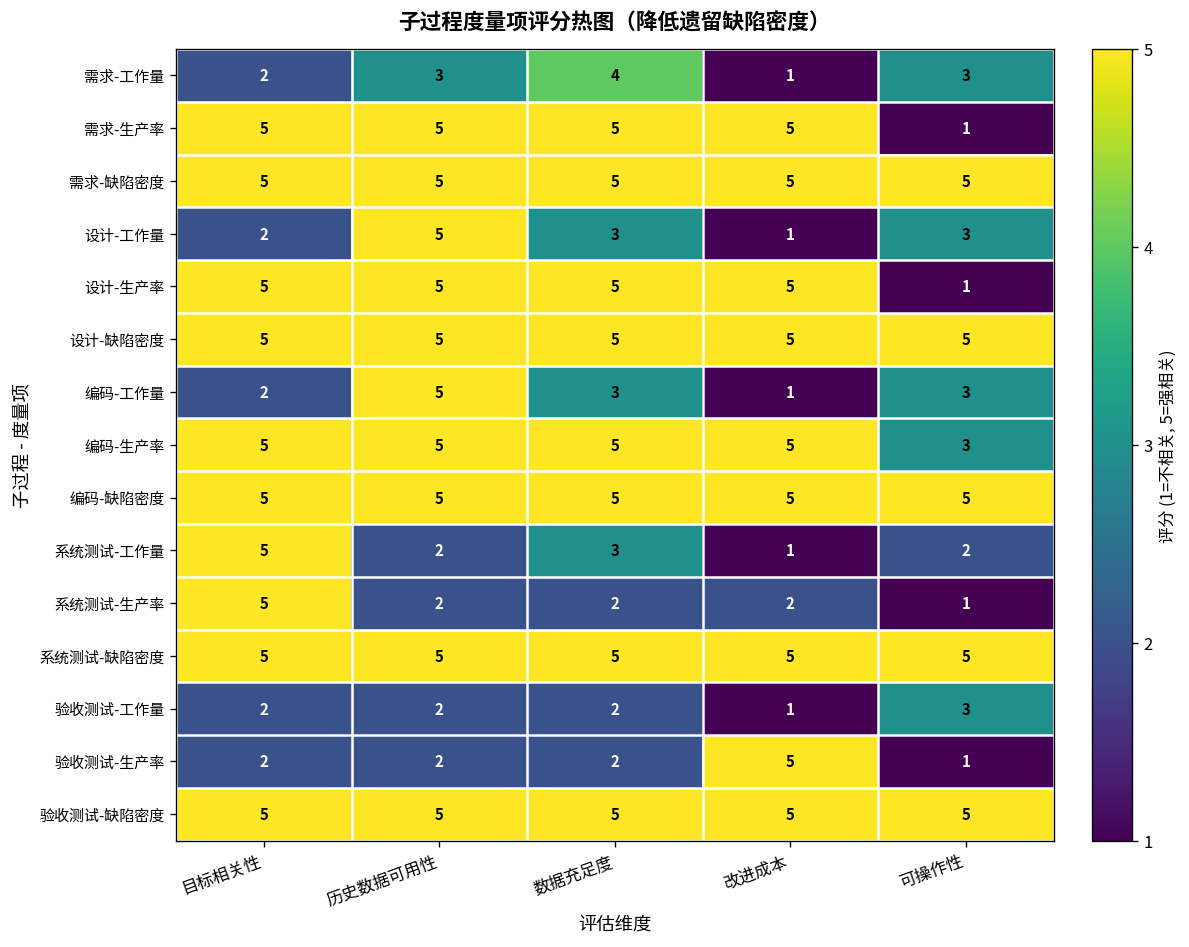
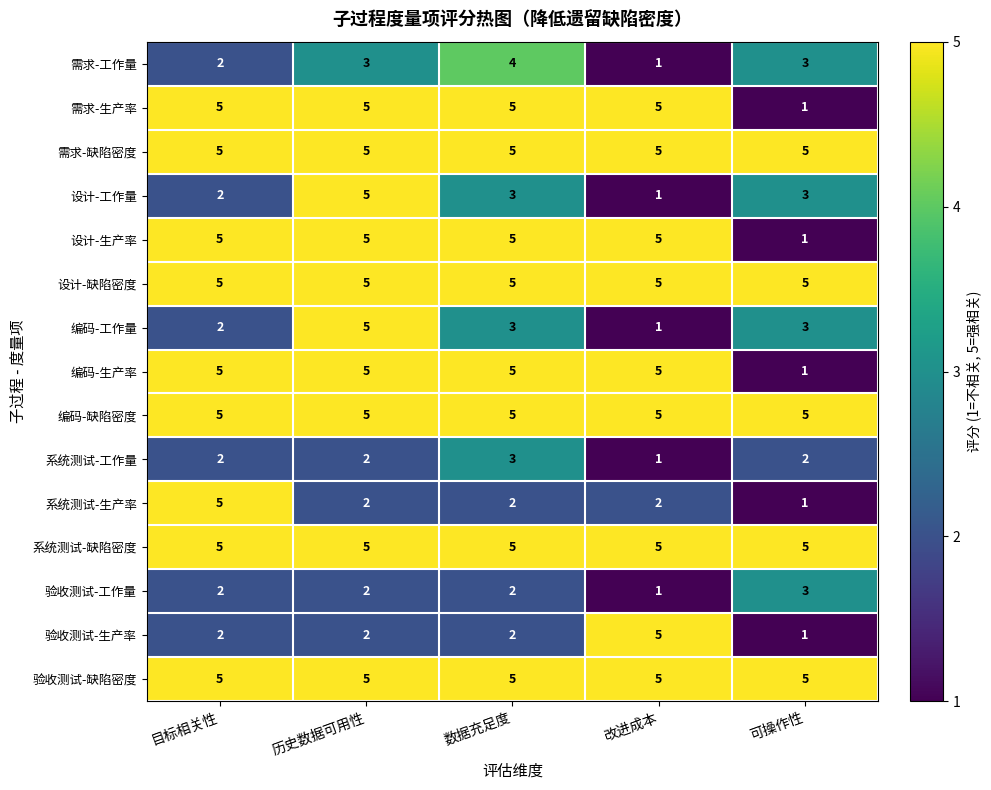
编码-生产率, 可操作性: 3 -> 1
系统测试-工作量, 目标相关性: 5 -> 2
